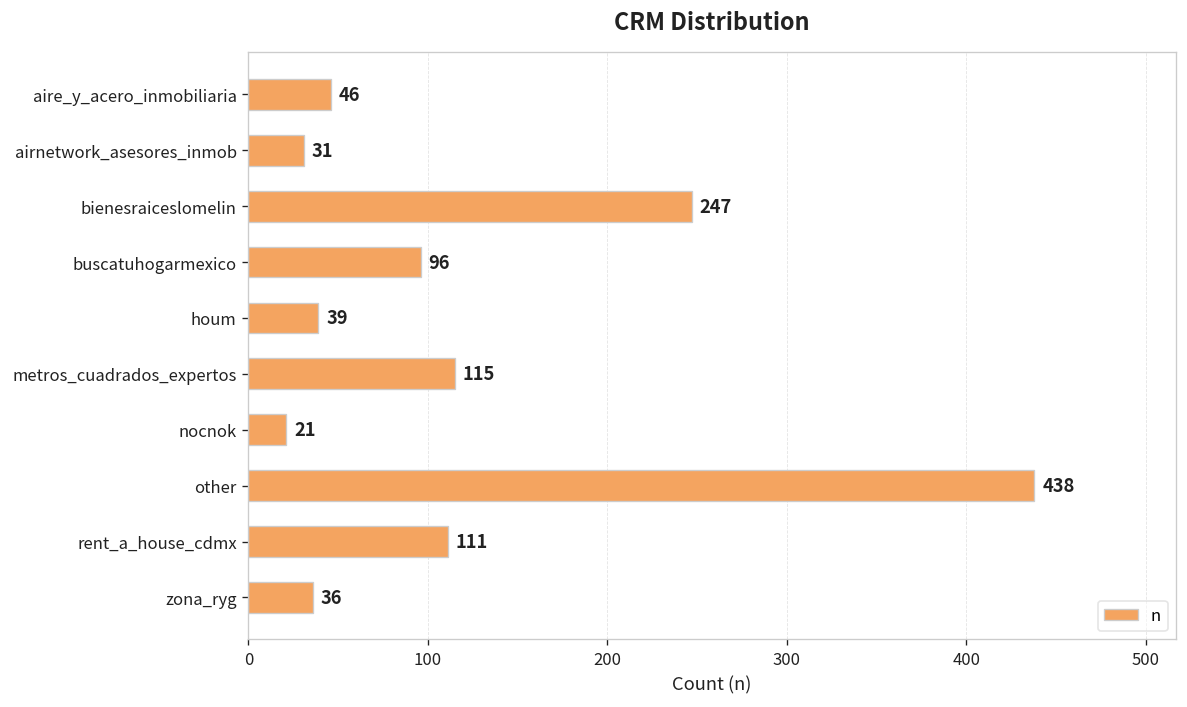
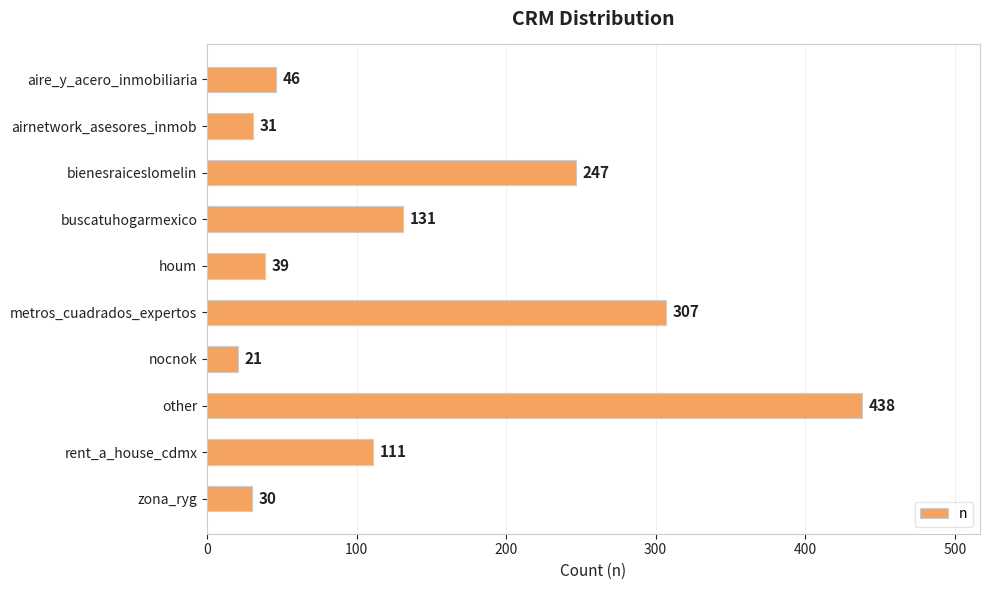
buscatuhogarmexico: 96 -> 131
metros_cuadrados_expertos: 115 -> 307
zona_ryg: 36 -> 30
